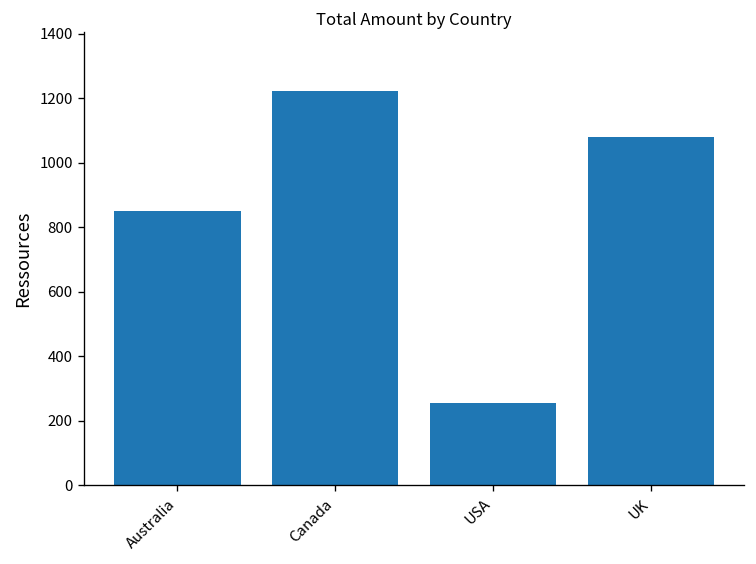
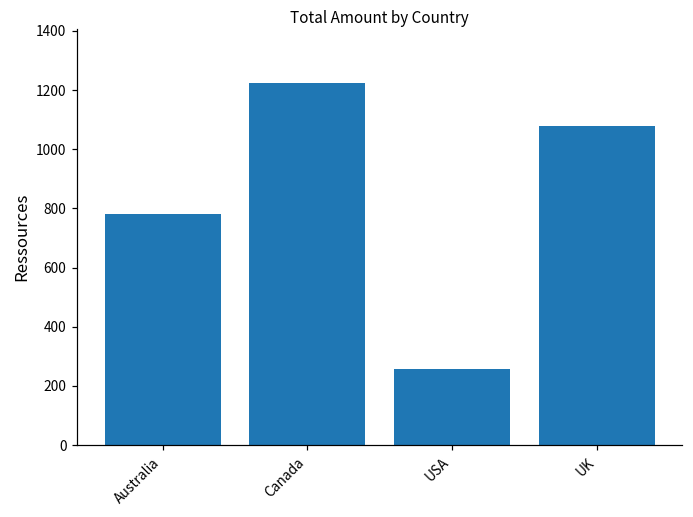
Australia: 850 -> 780
